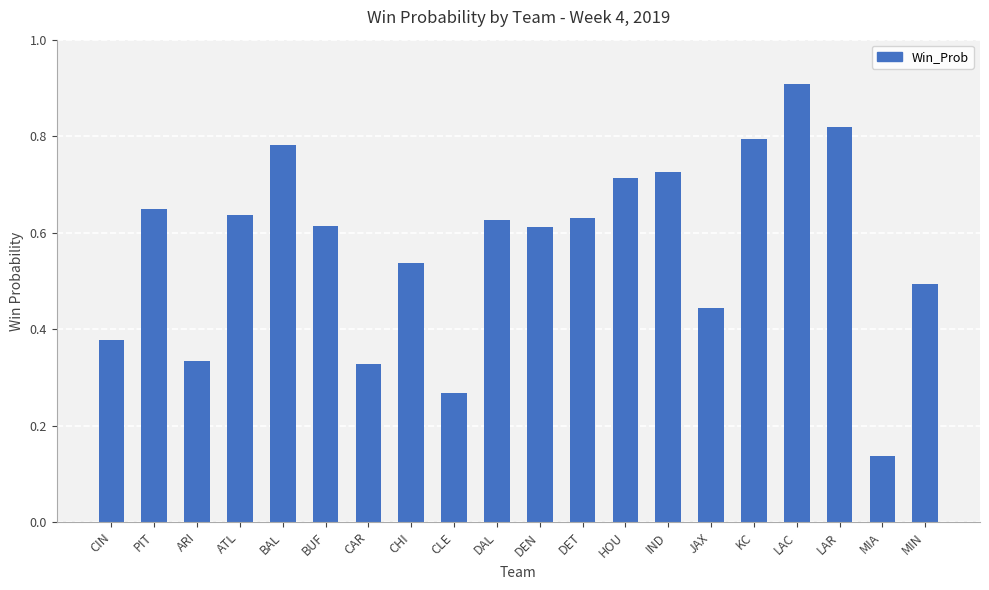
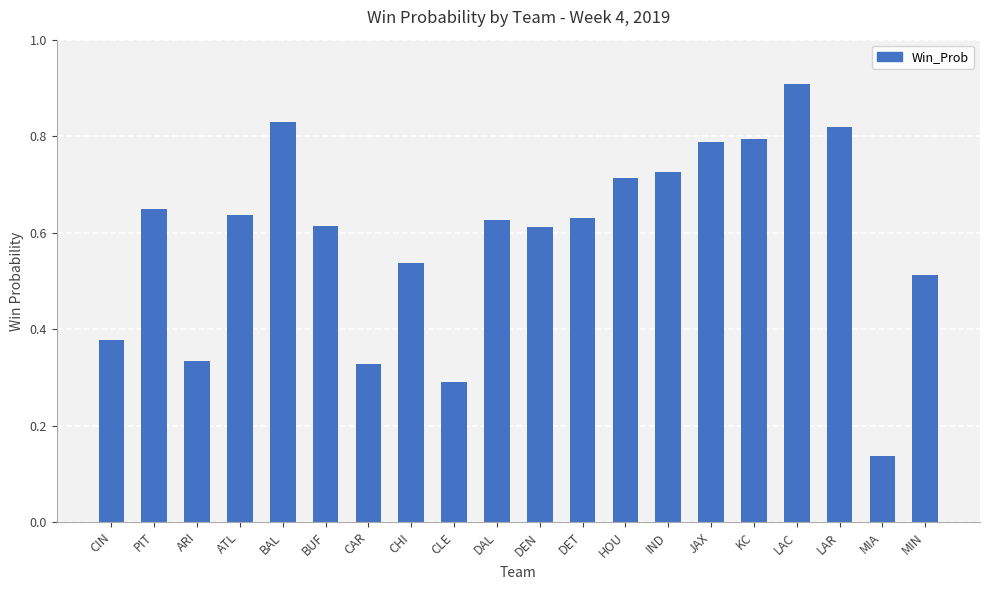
BAL: 0.78 -> 0.83
CLE: 0.27 -> 0.29
JAX: 0.44 -> 0.79
MIN: 0.49 -> 0.51
